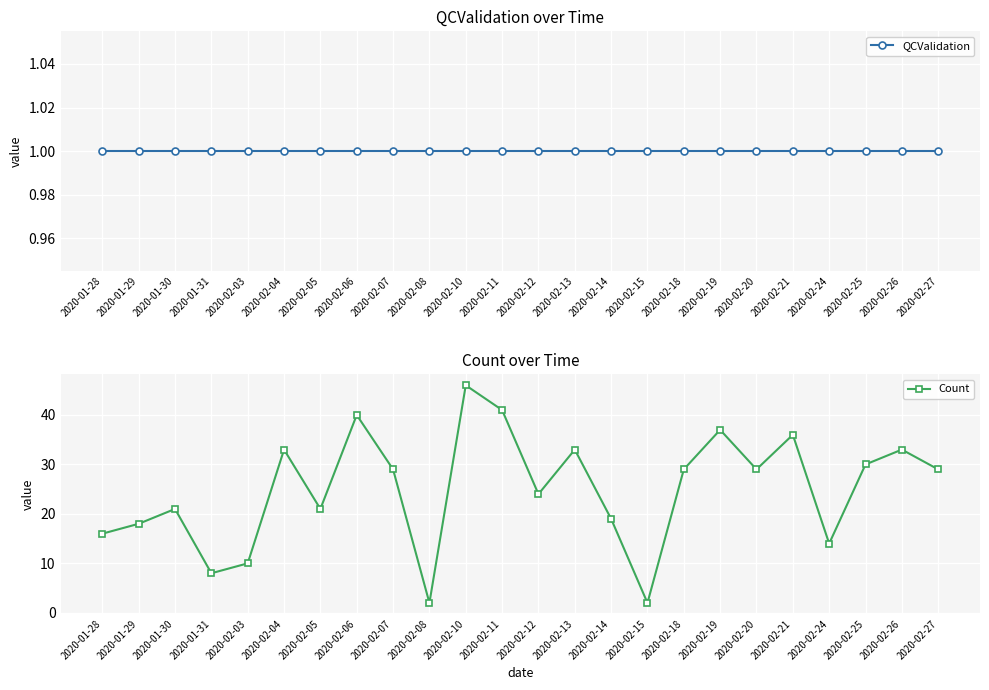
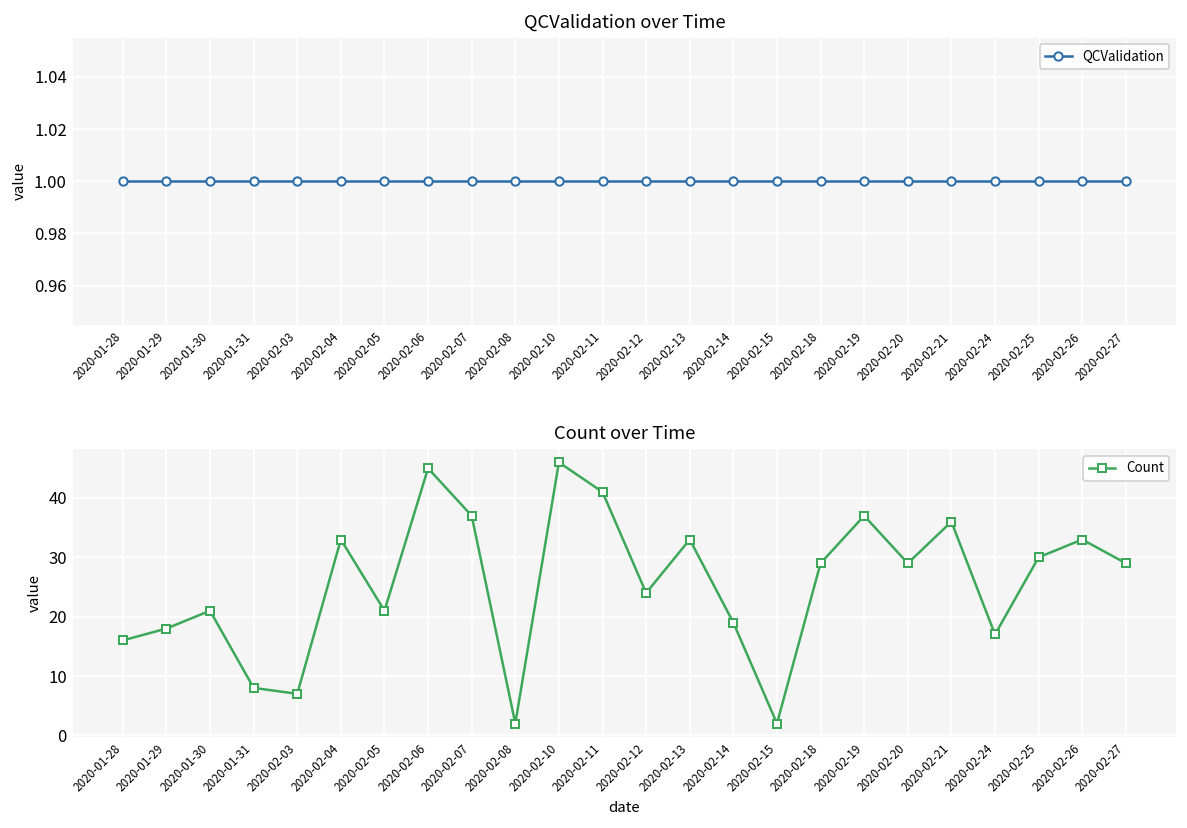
Count over Time, 2020-02-03: 10 -> 7
Count over Time, 2020-02-06: 40 -> 45
Count over Time, 2020-02-07: 29 -> 37
Count over Time, 2020-02-24: 14 -> 17
